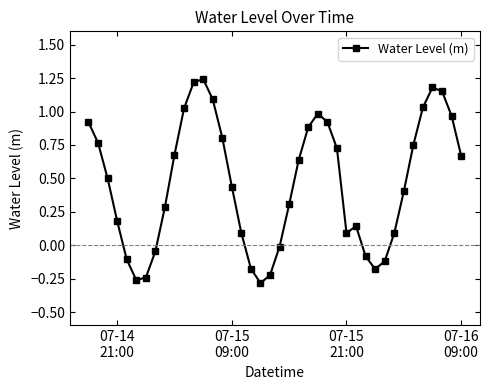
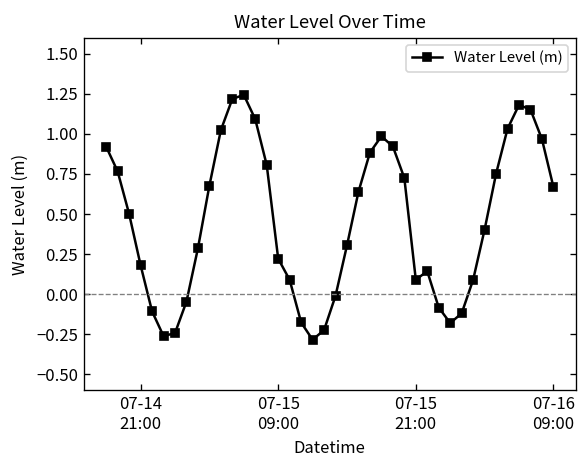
07-15 09:00: 0.44 -> 0.22
